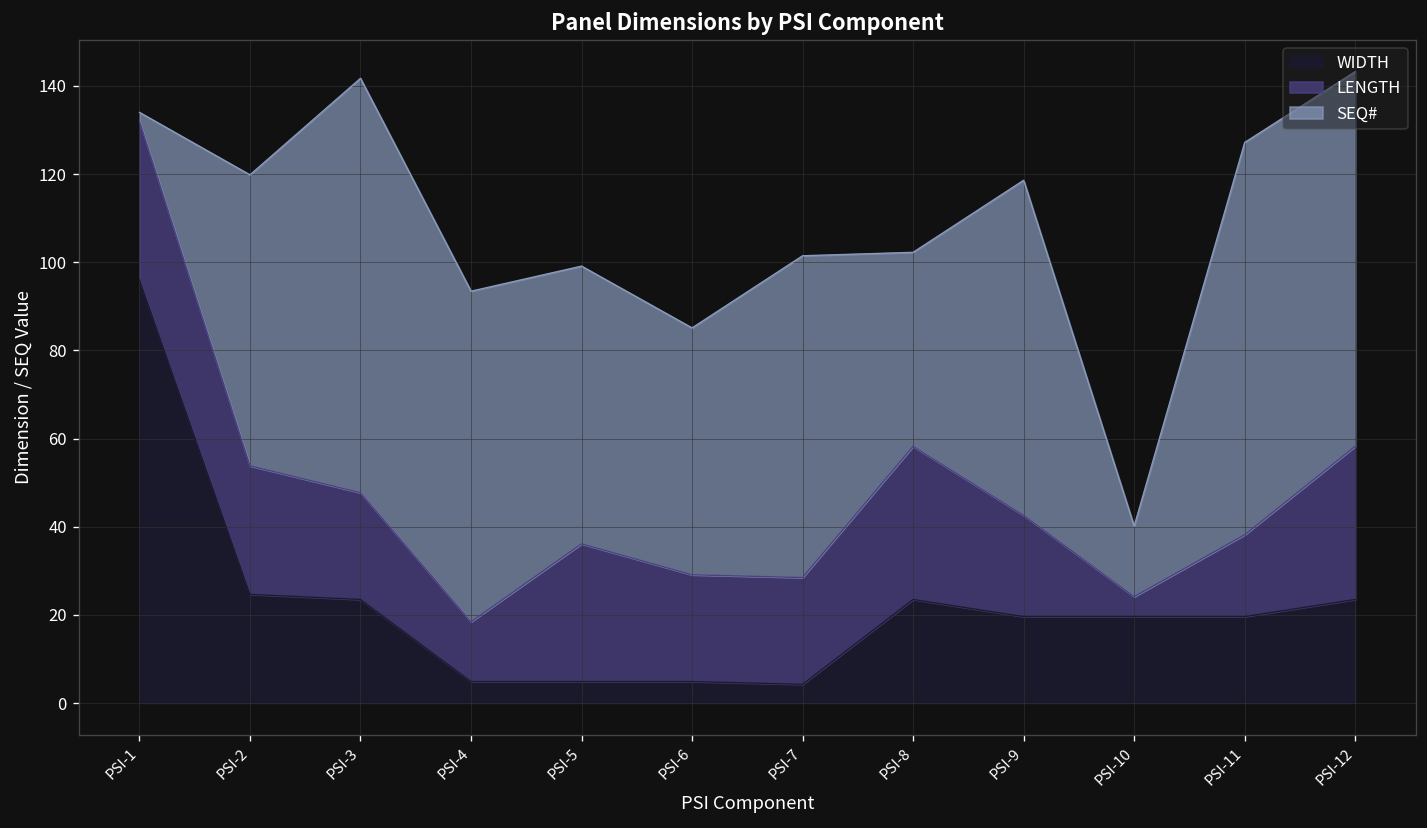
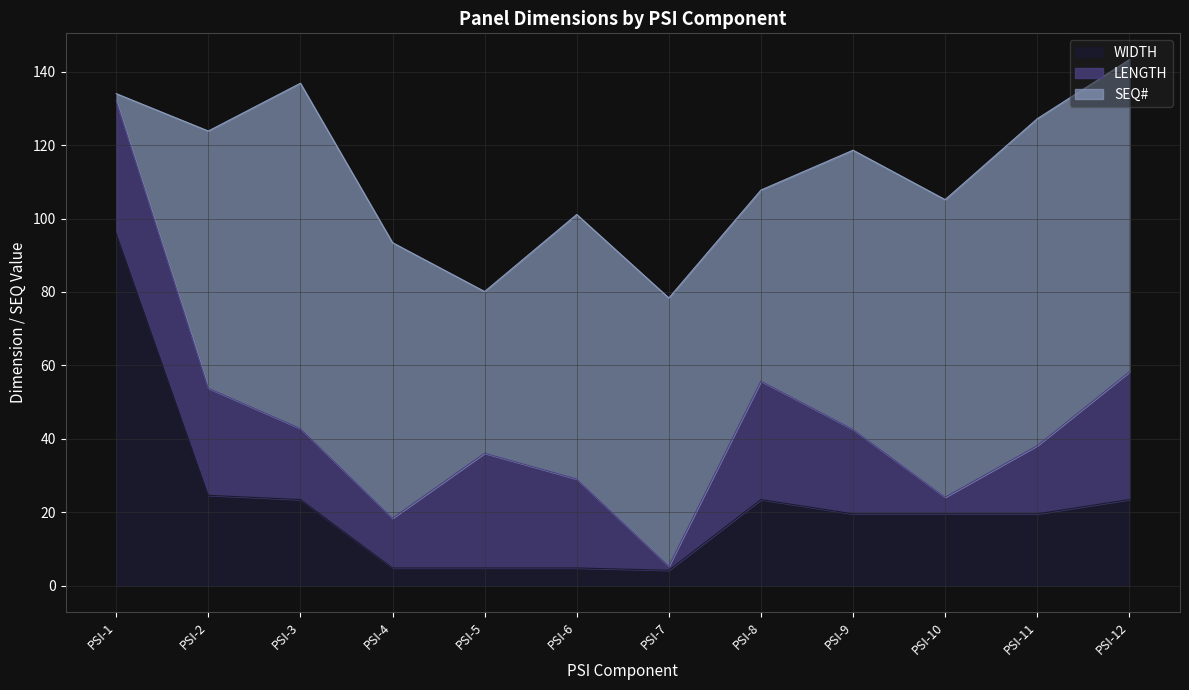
SEQ#, PSI-2: 66 -> 70
LENGTH, PSI-3: 24 -> 19
SEQ#, PSI-5: 63 -> 44
SEQ#, PSI-6: 56 -> 72
LENGTH, PSI-7: 24 -> 1
LENGTH, PSI-8: 35 -> 32
SEQ#, PSI-8: 44 -> 52
SEQ#, PSI-10: 16 -> 81
